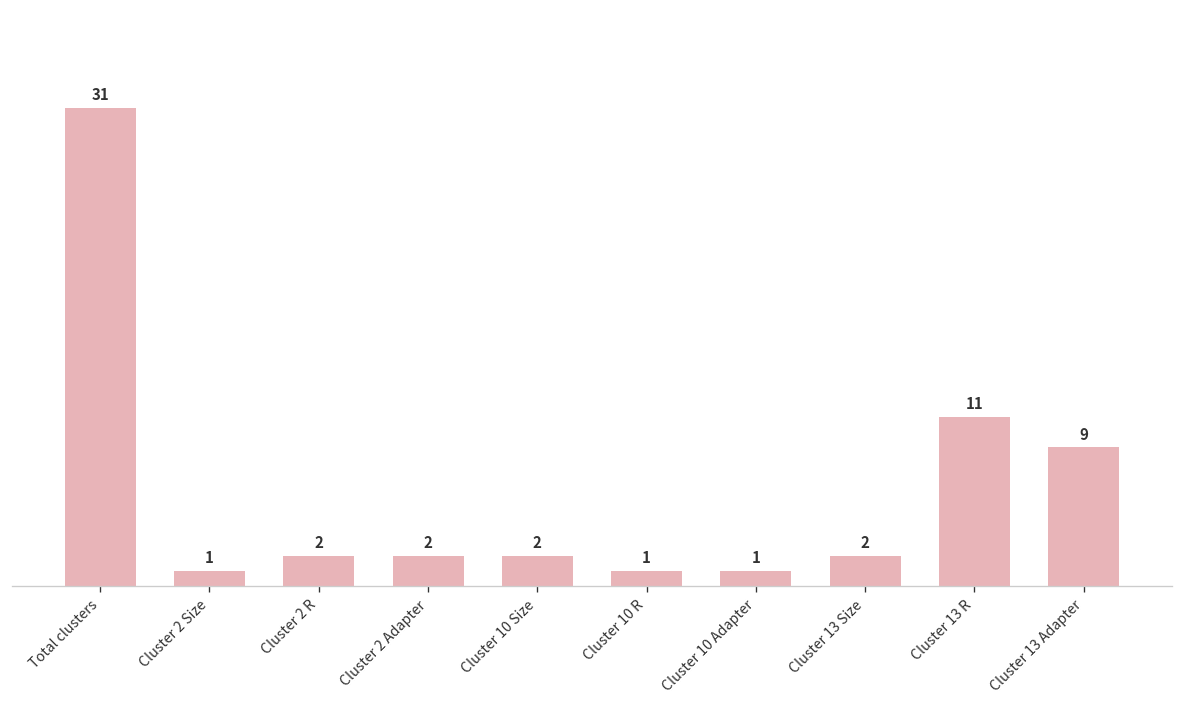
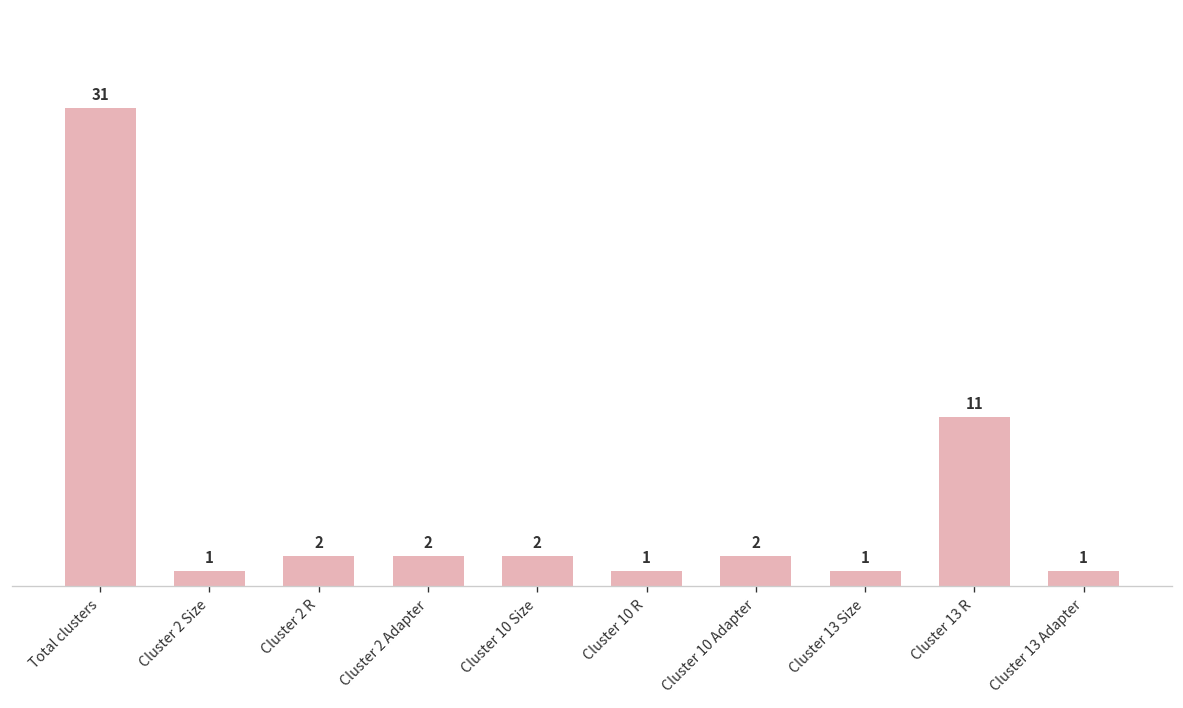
Cluster 10 Adapter: 1 -> 2
Cluster 13 Size: 2 -> 1
Cluster 13 Adapter: 9 -> 1
